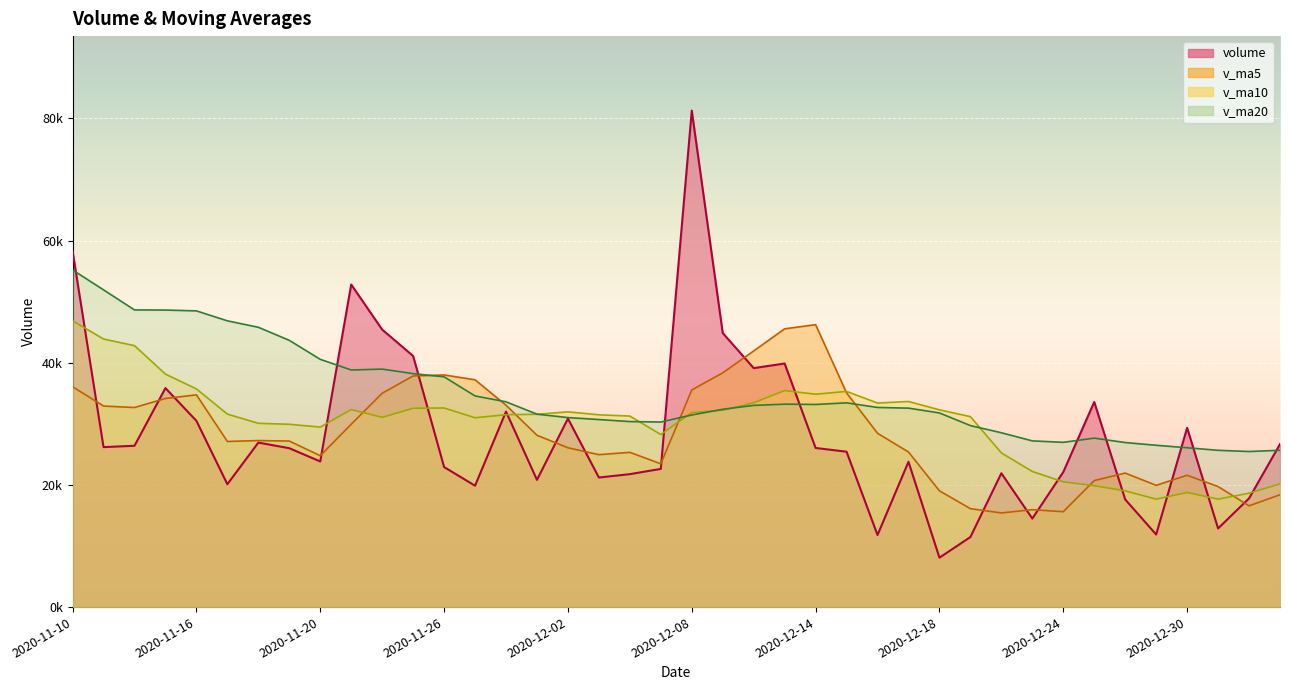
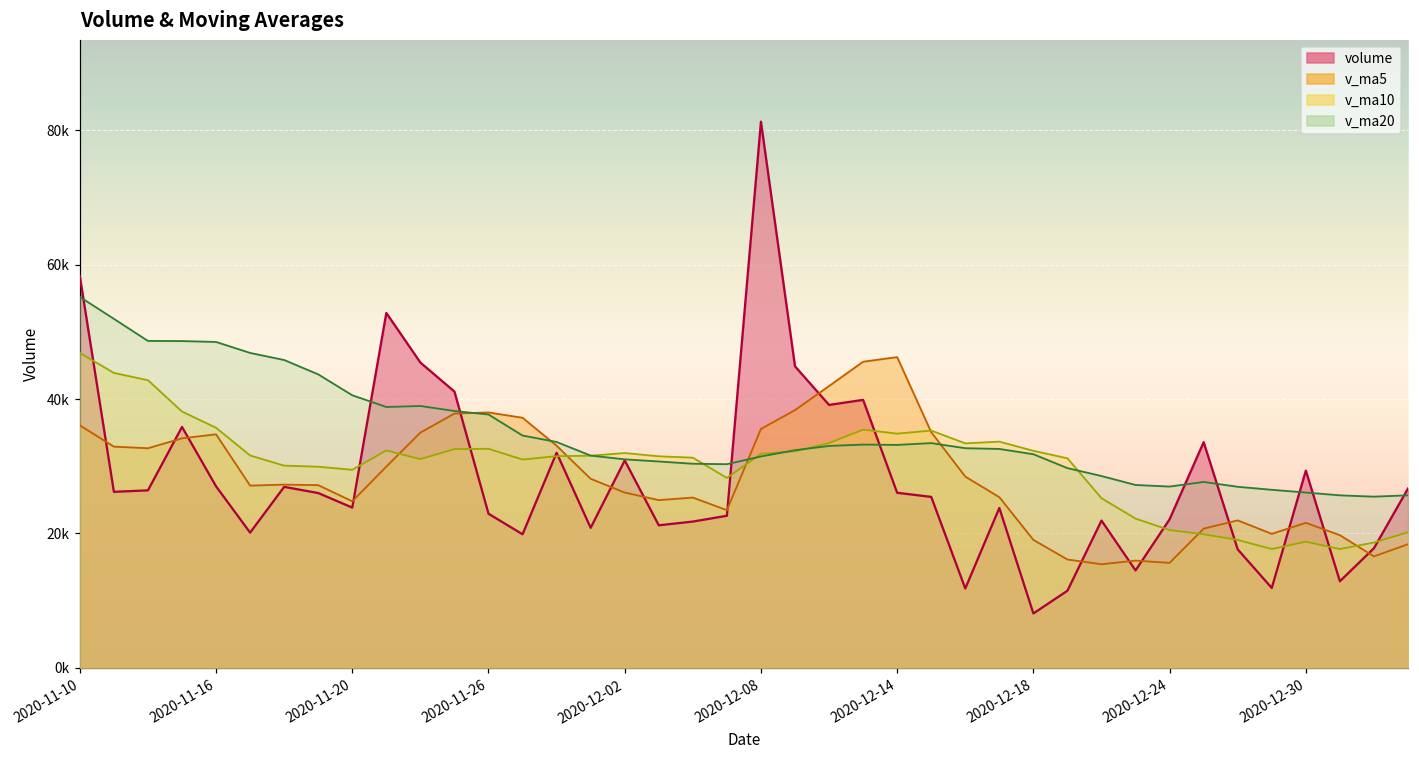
volume, 2020-11-16: 30000 -> 27000
